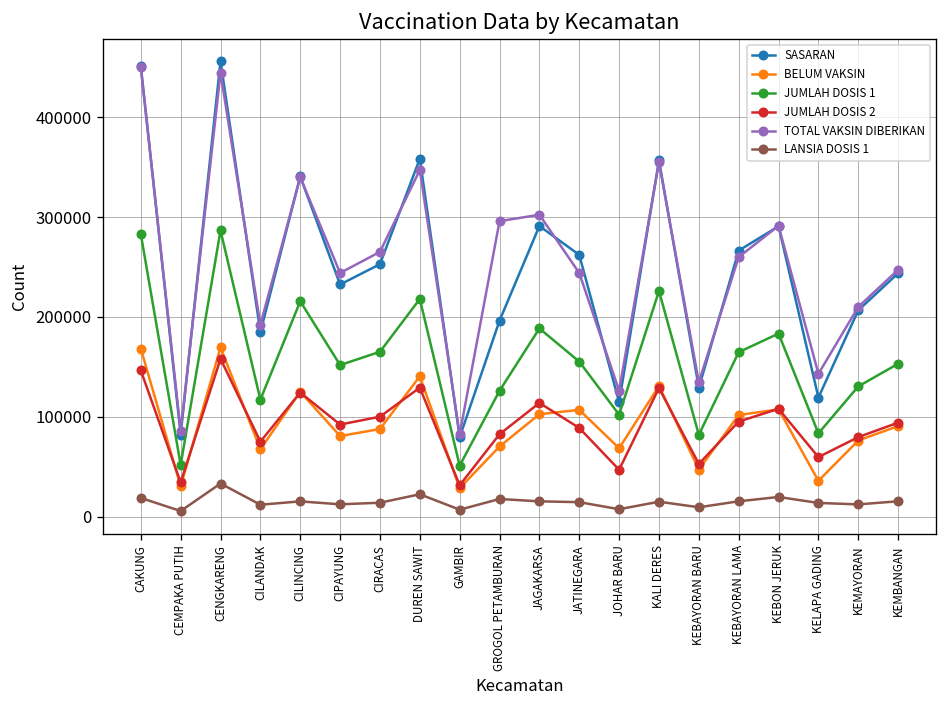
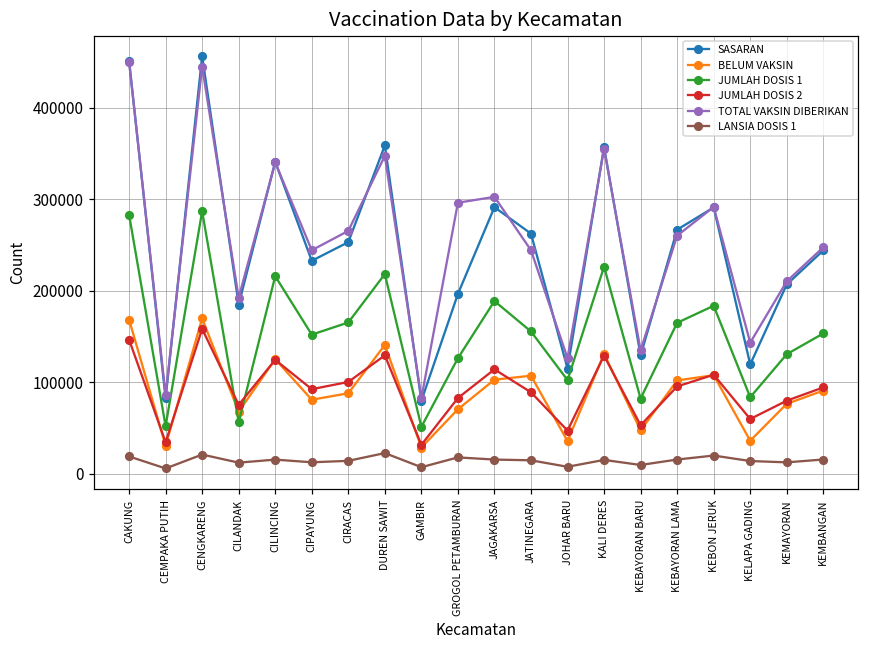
LANSIA DOSIS 1, CENGKARENG: 30000 -> 20000
JUMLAH DOSIS 1, CILANDAK: 120000 -> 60000
BELUM VAKSIN, JOHAR BARU: 70000 -> 40000
